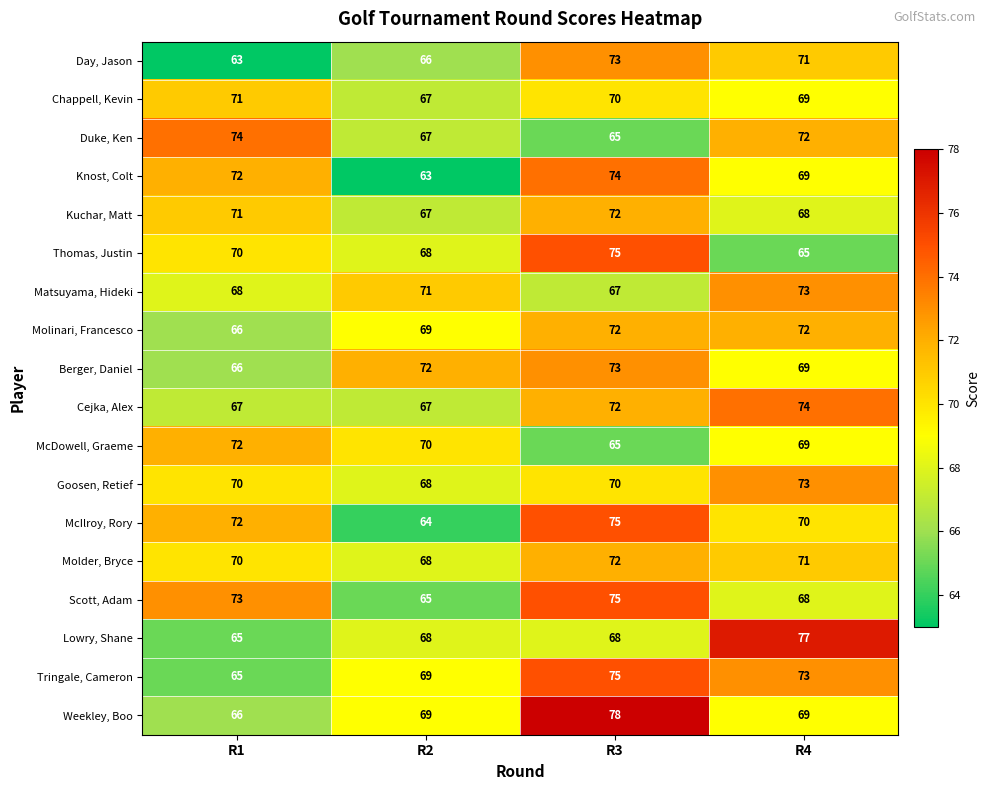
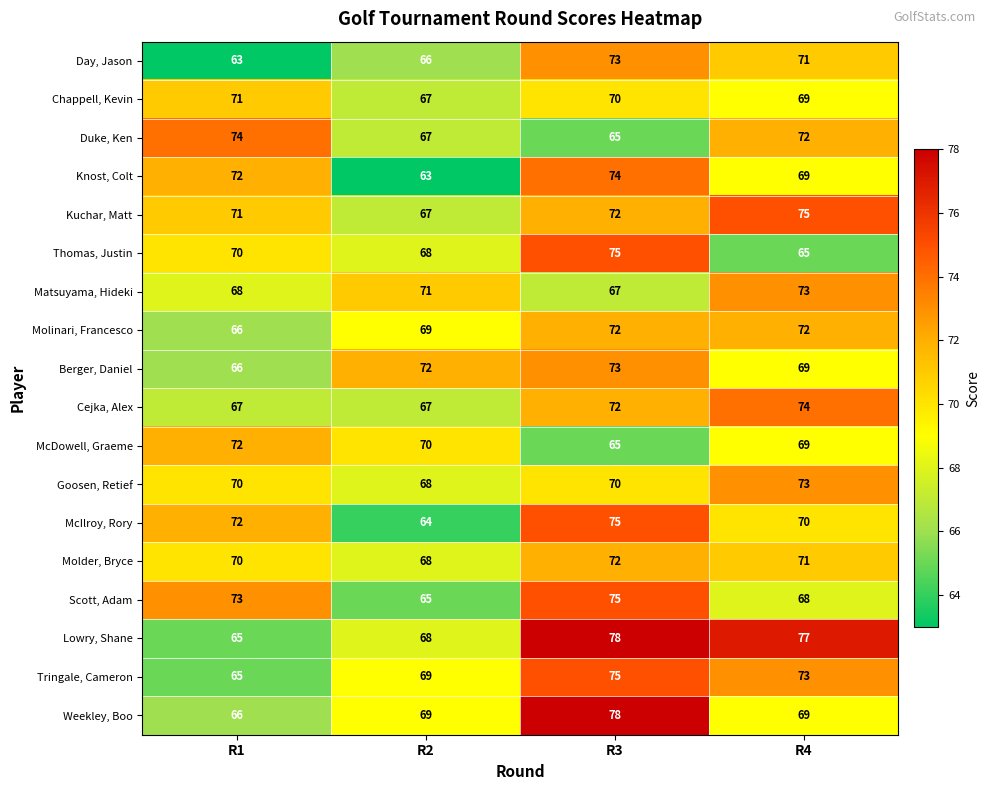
Kuchar, Matt, R4: 68 -> 75
Lowry, Shane, R3: 68 -> 78
